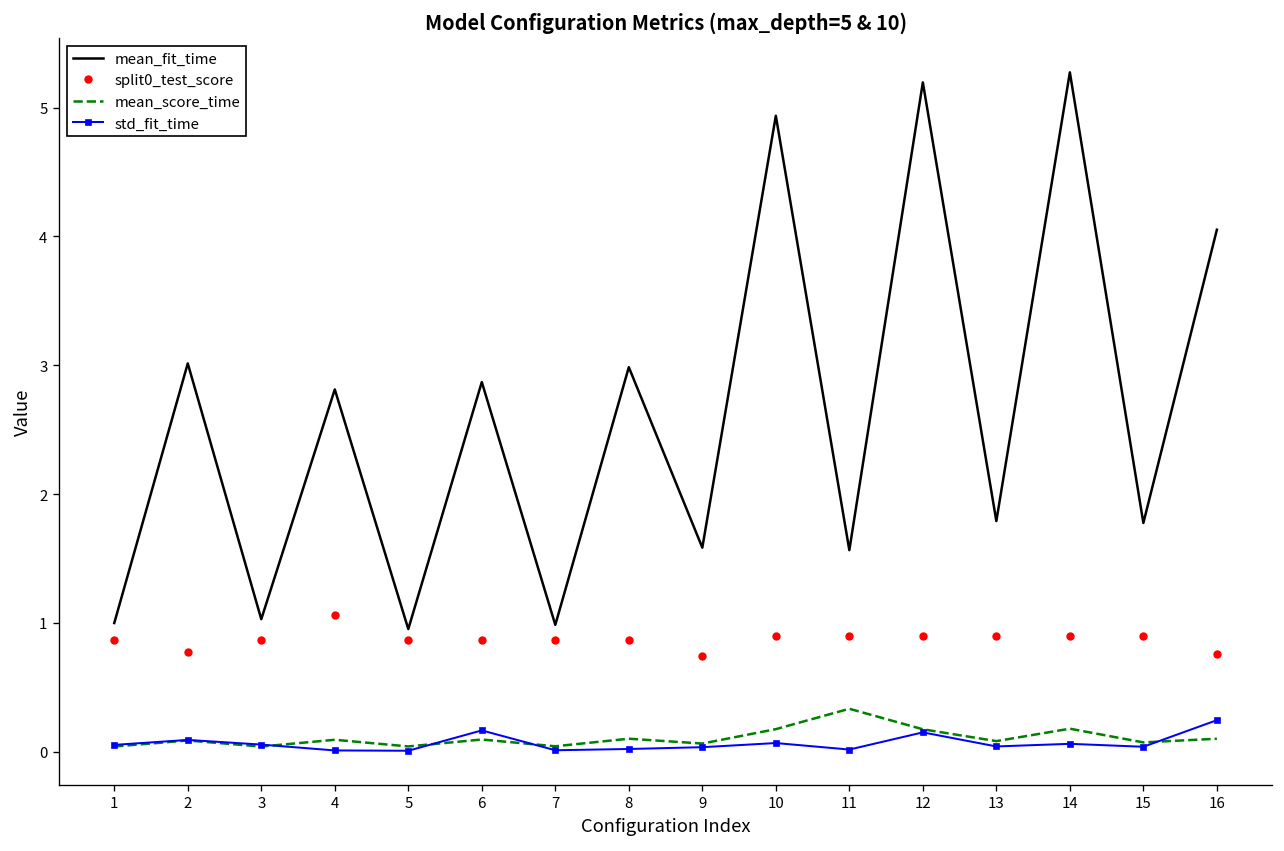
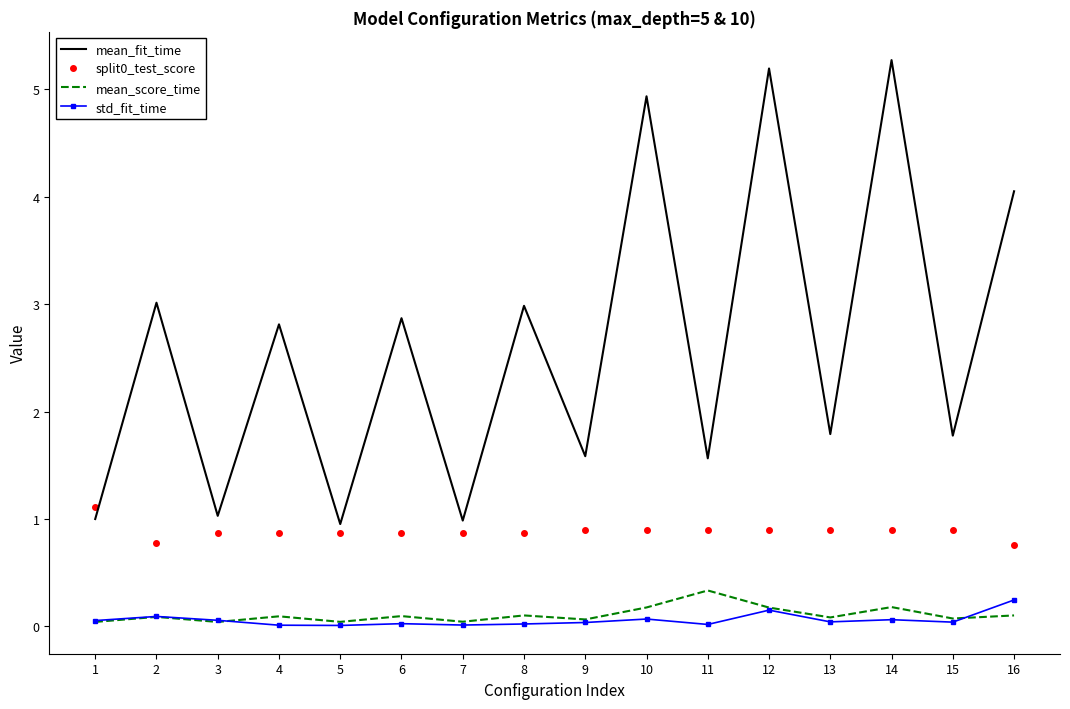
split0_test_score, 1: 0.87 -> 1.11
split0_test_score, 4: 1.06 -> 0.87
std_fit_time, 6: 0.17 -> 0.03
split0_test_score, 9: 0.74 -> 0.90
